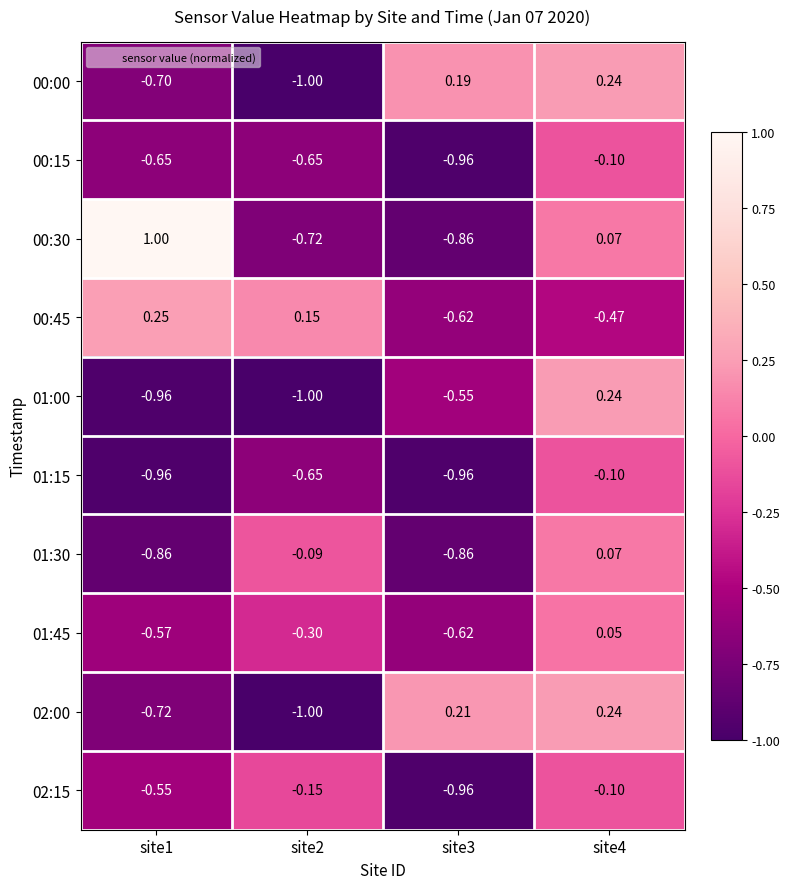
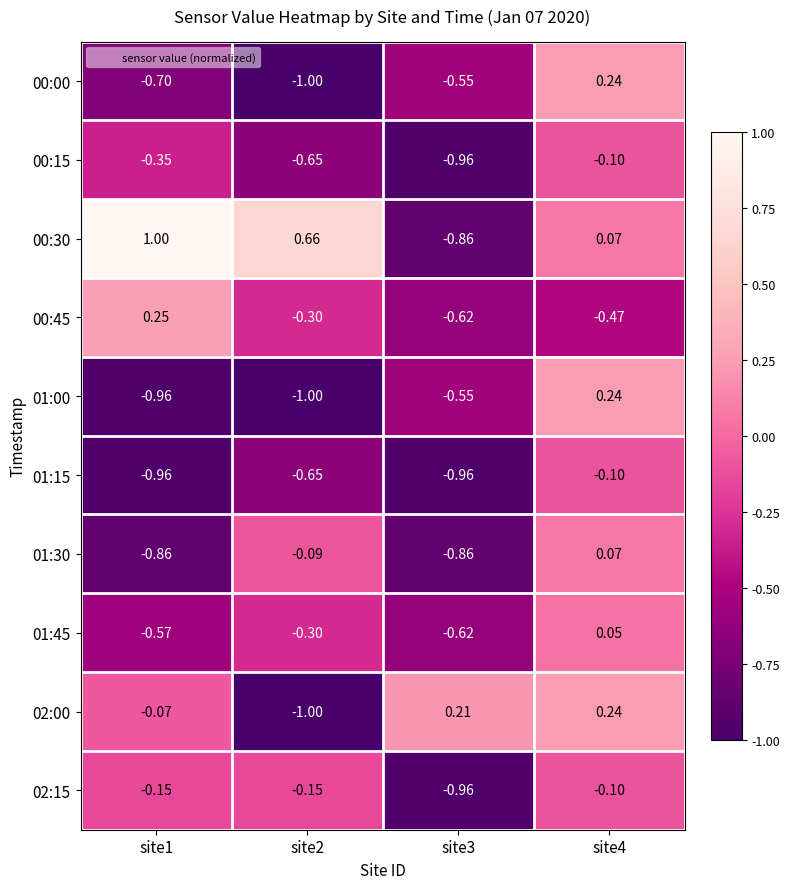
00:00, site3: 0.19 -> -0.55
00:15, site1: -0.65 -> -0.35
00:30, site2: -0.72 -> 0.66
00:45, site2: 0.15 -> -0.30
02:00, site1: -0.72 -> -0.07
02:15, site1: -0.55 -> -0.15
